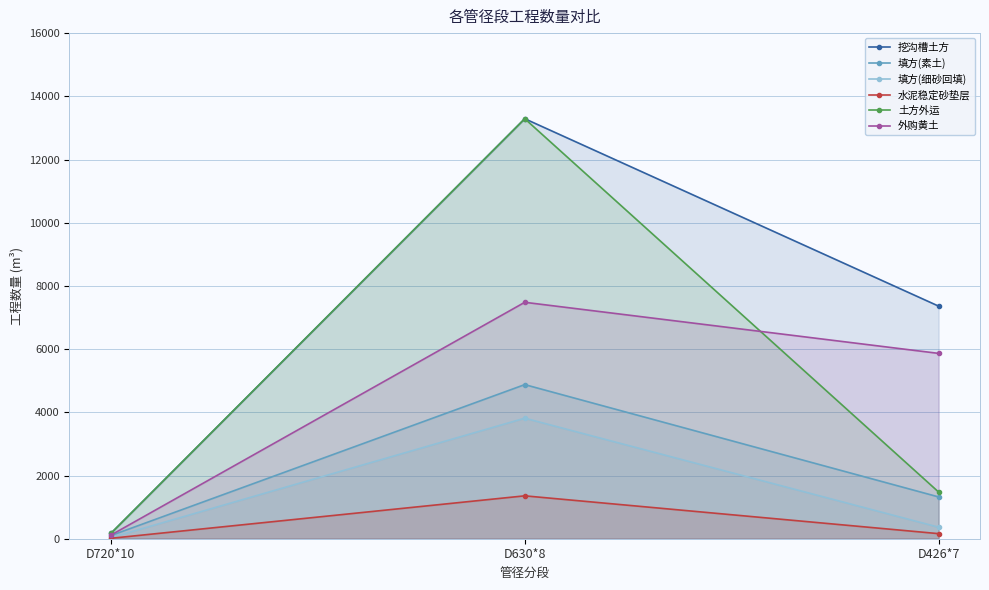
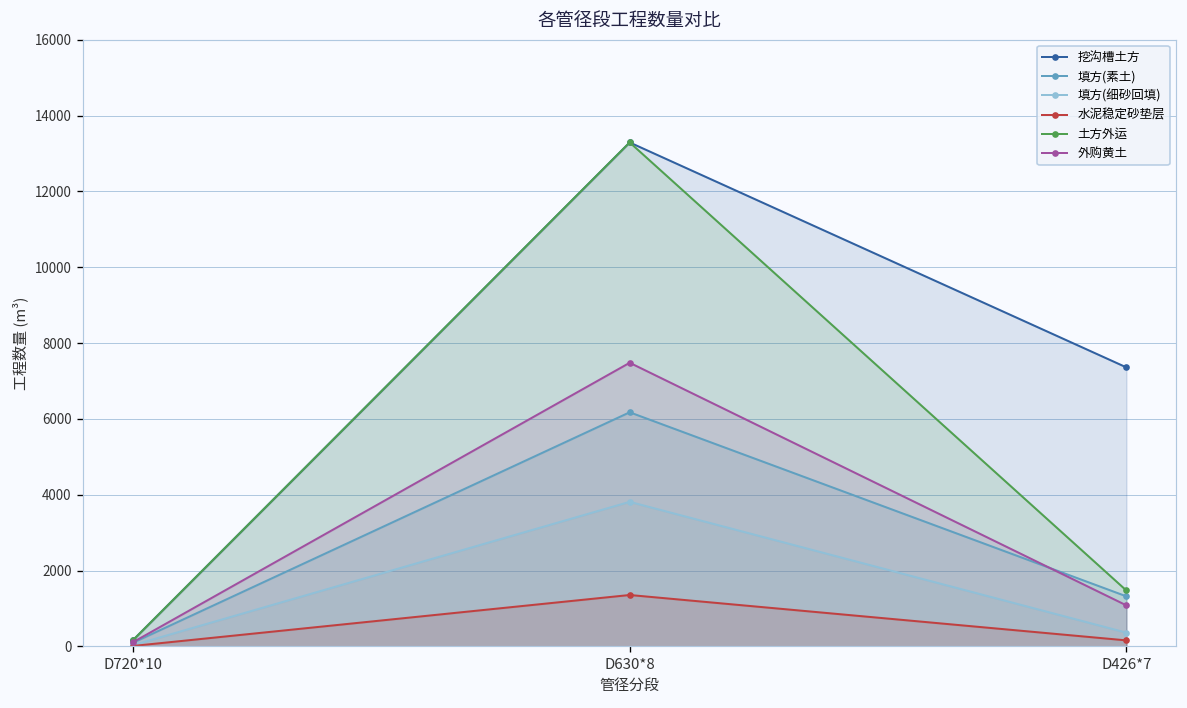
填方(素土), D630*8: 4900 -> 6200
外购黄土, D426*7: 5900 -> 1100
